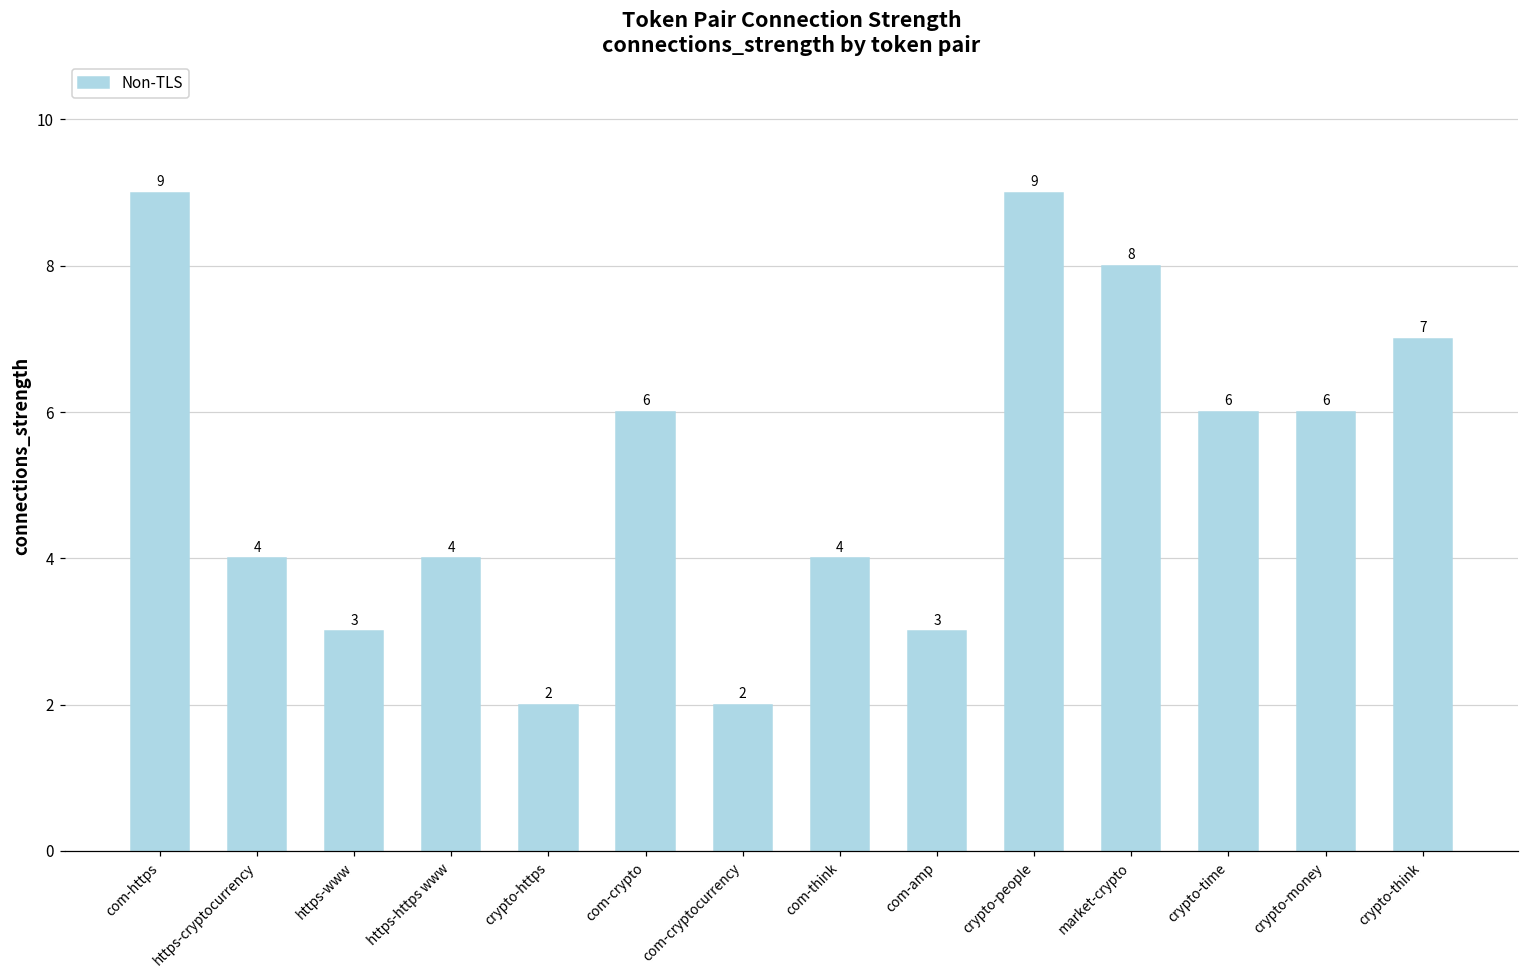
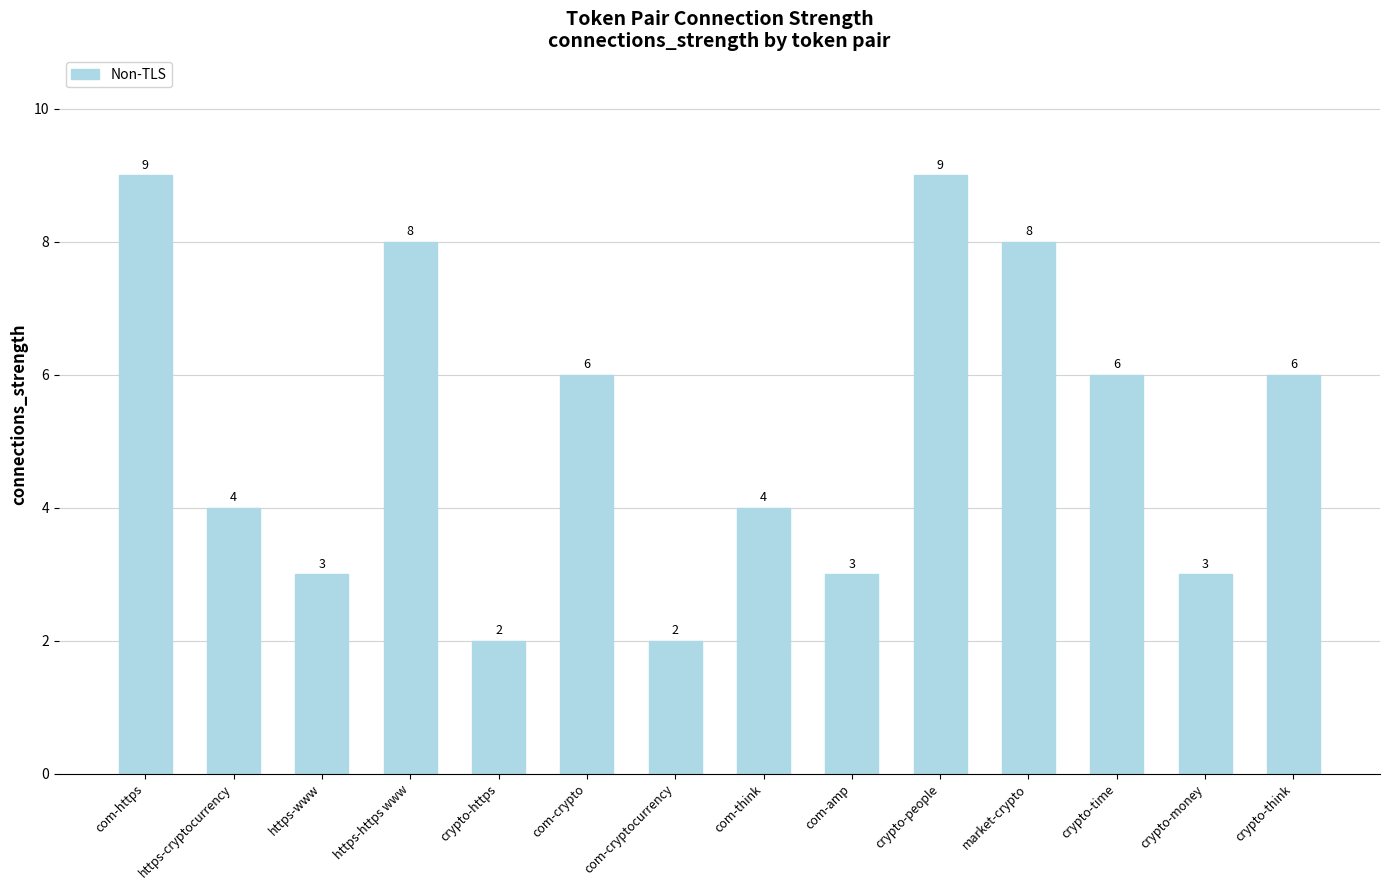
https-https www: 4 -> 8
crypto-money: 6 -> 3
crypto-think: 7 -> 6
